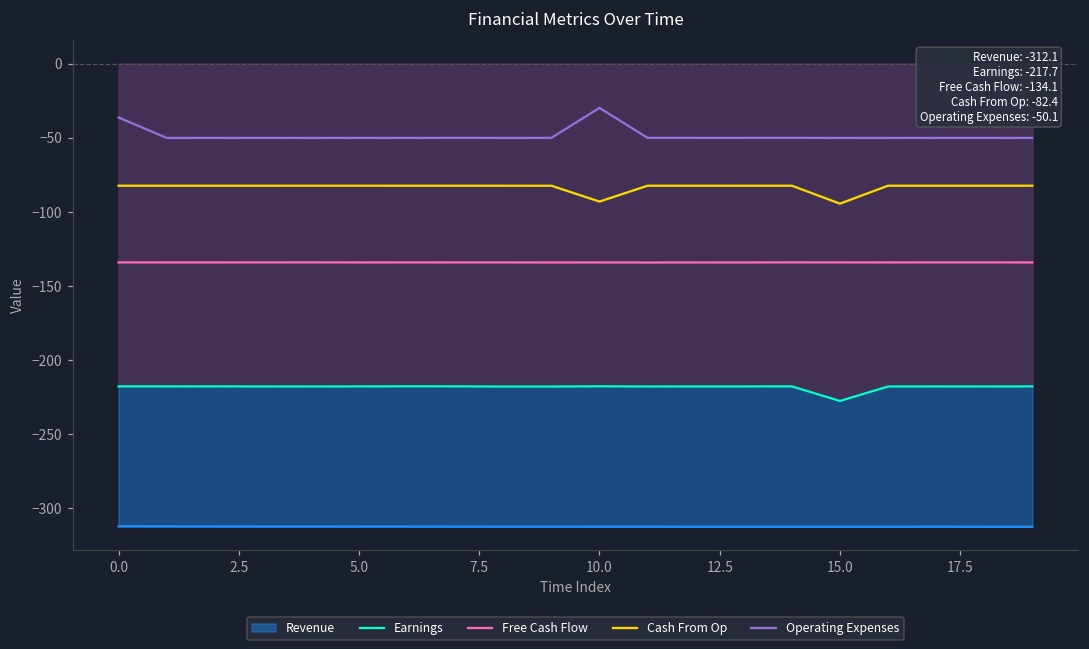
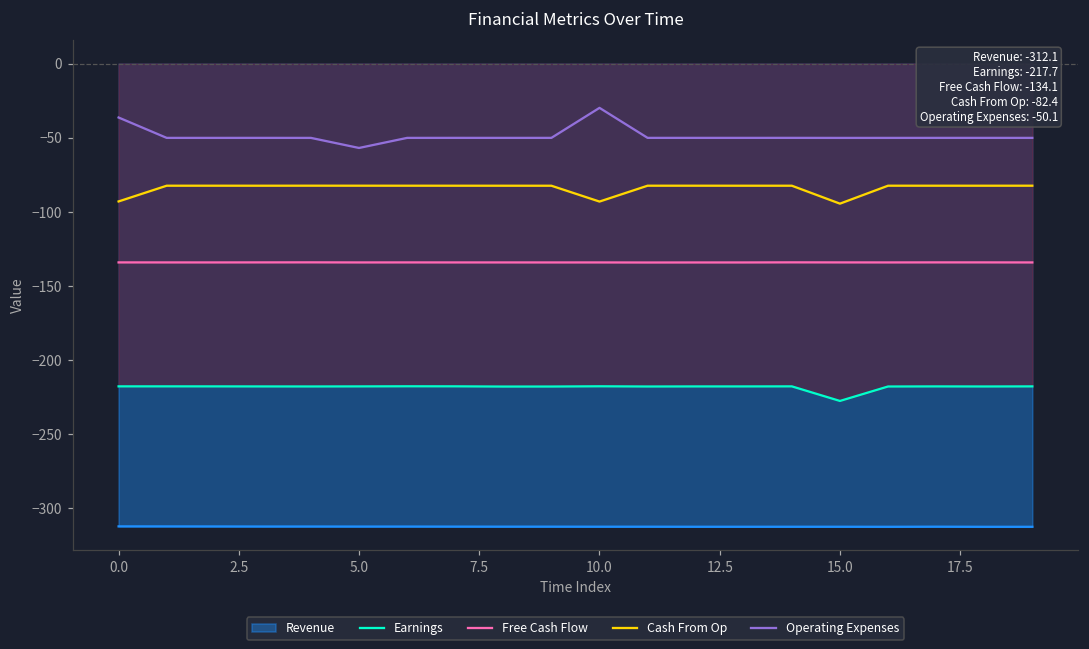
Cash From Op, 0.0: -82 -> -93
Operating Expenses, 5.0: -50 -> -57
